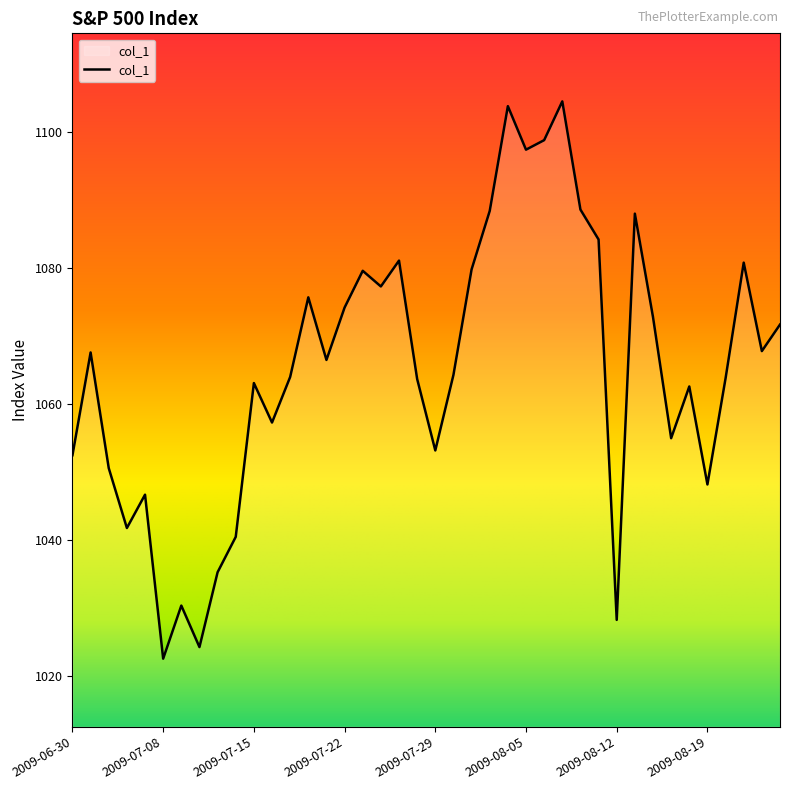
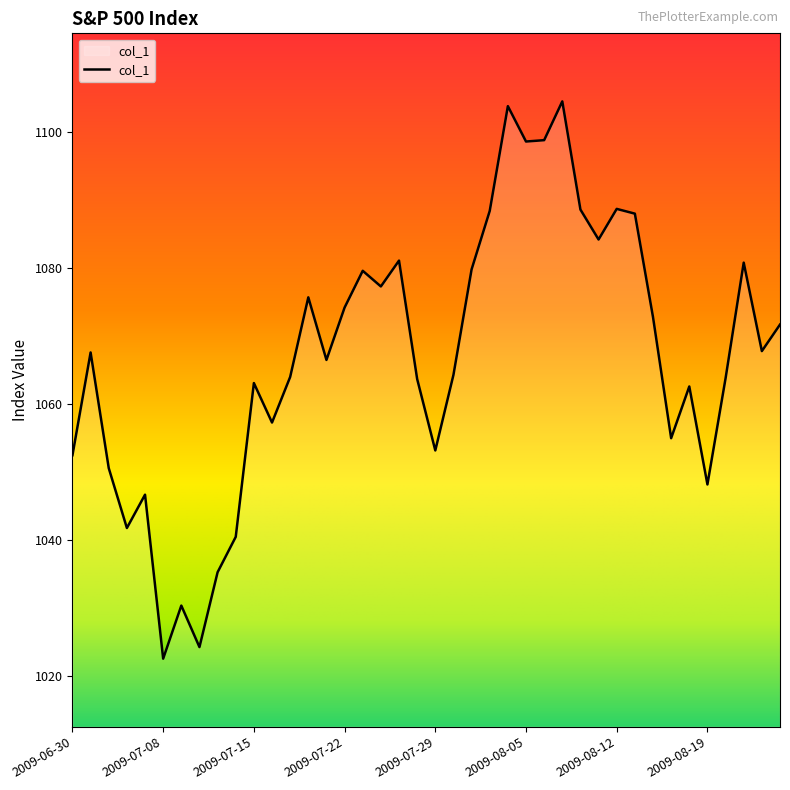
2009-08-05: 1097 -> 1099
2009-08-12: 1028 -> 1089
